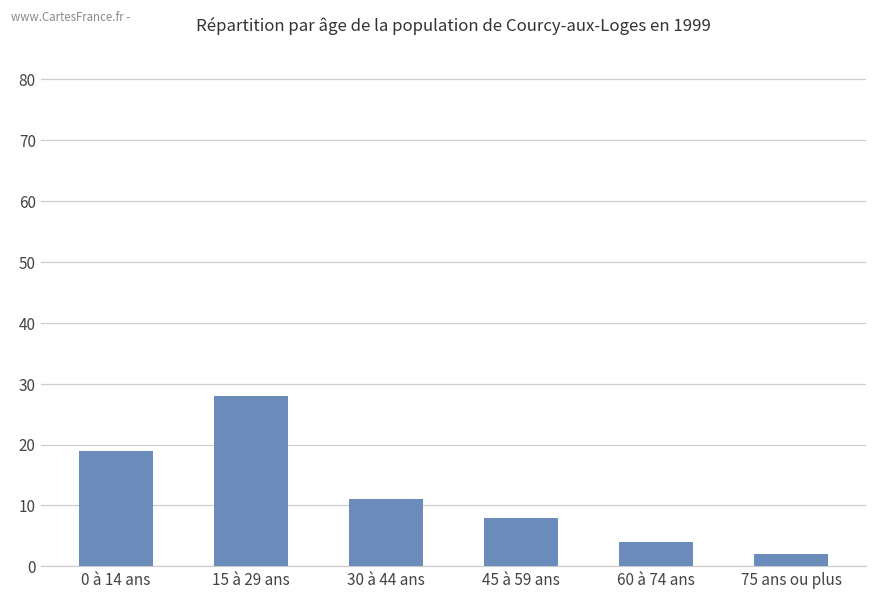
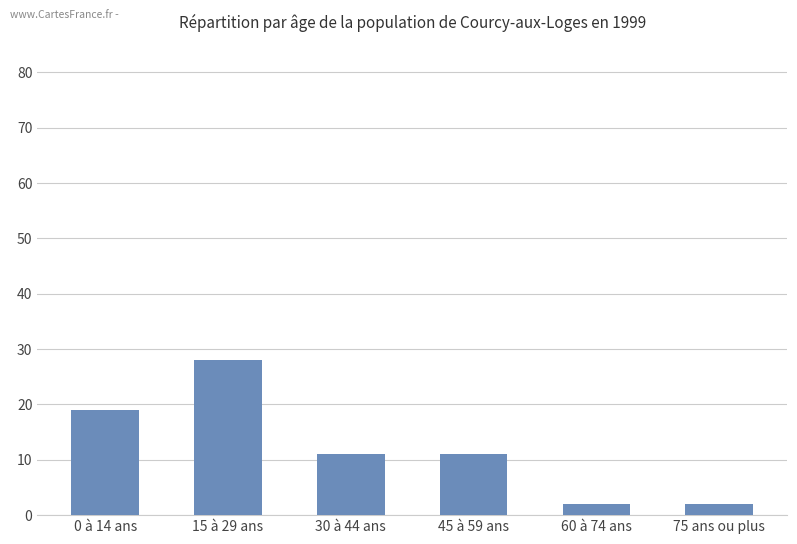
45 à 59 ans: 8 -> 11
60 à 74 ans: 4 -> 2
